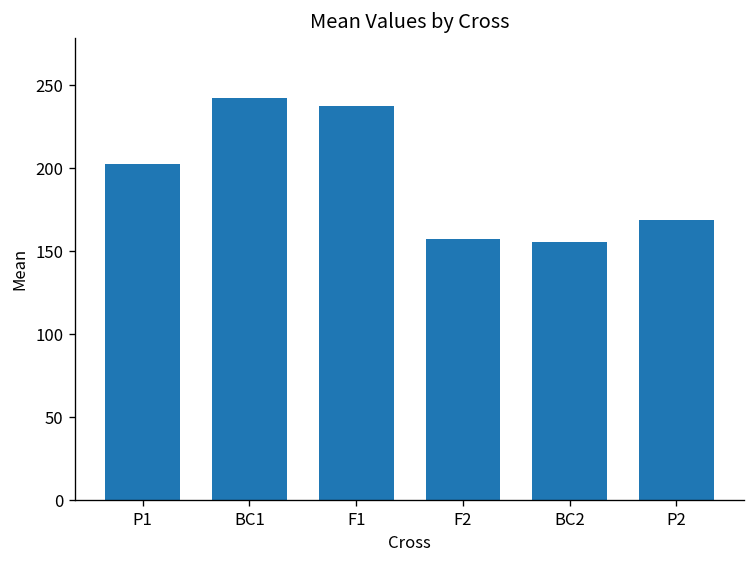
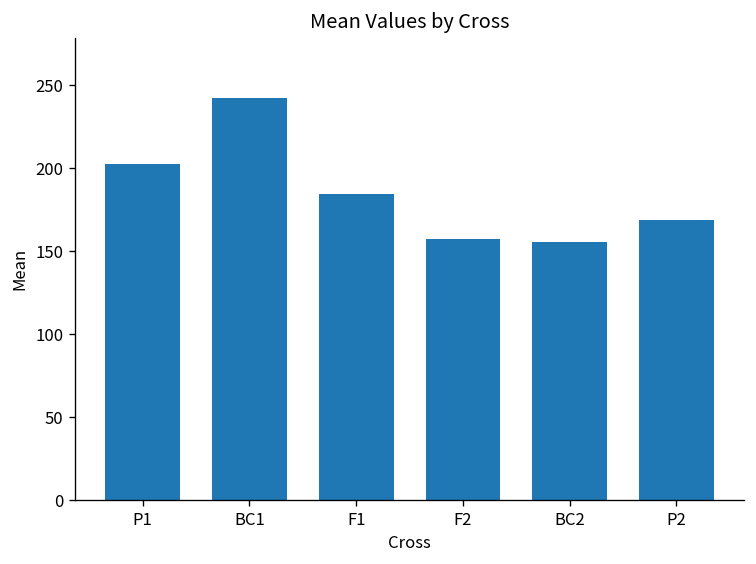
F1: 238 -> 185
